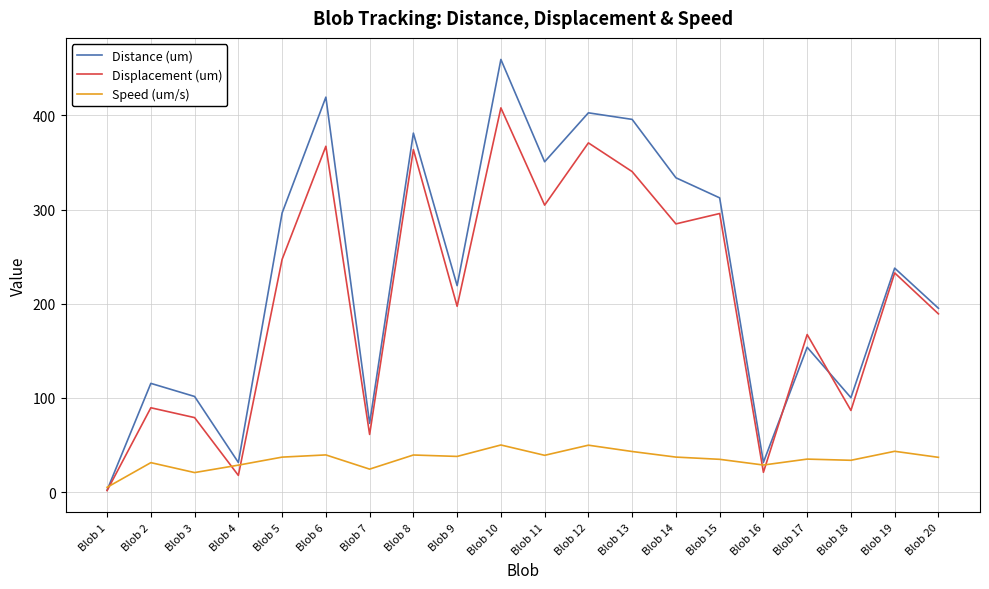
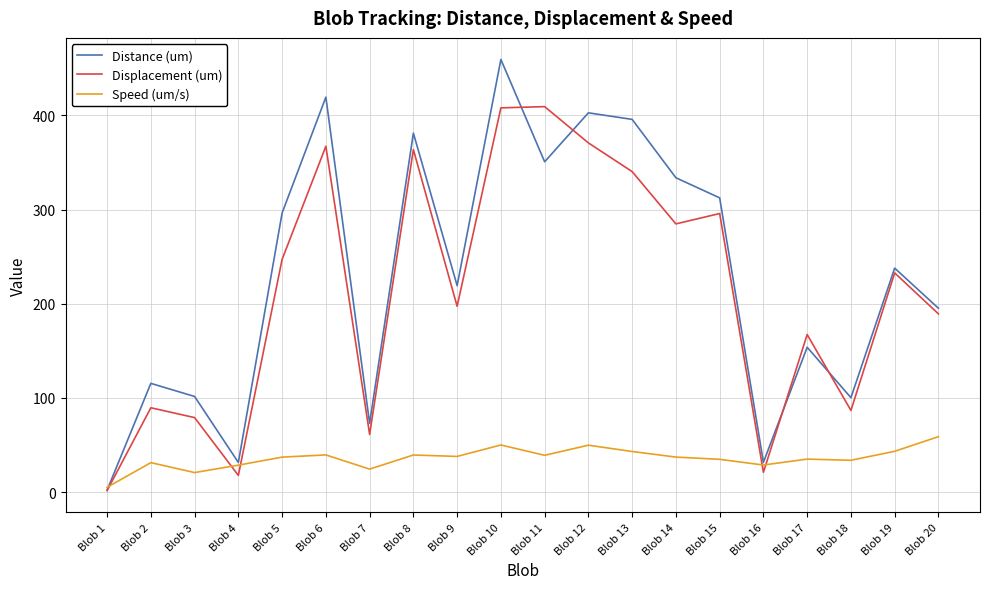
Displacement (um), Blob 11: 300 -> 410
Speed (um/s), Blob 20: 40 -> 60
